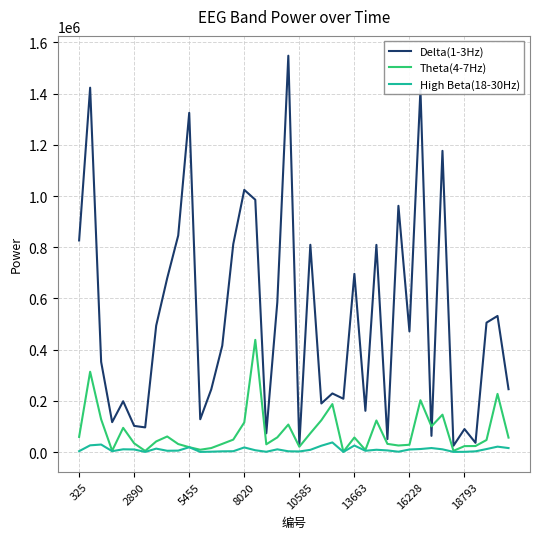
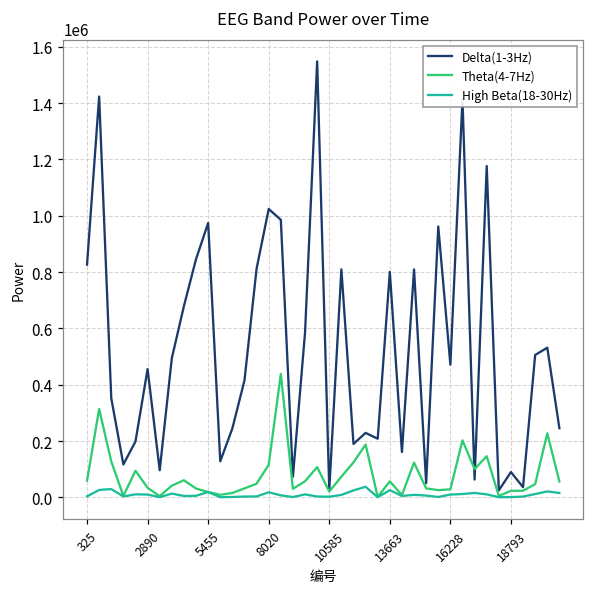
Delta(1-3Hz), 2890: 100000 -> 460000
Delta(1-3Hz), 5455: 1330000 -> 970000
Delta(1-3Hz), 13663: 700000 -> 800000
